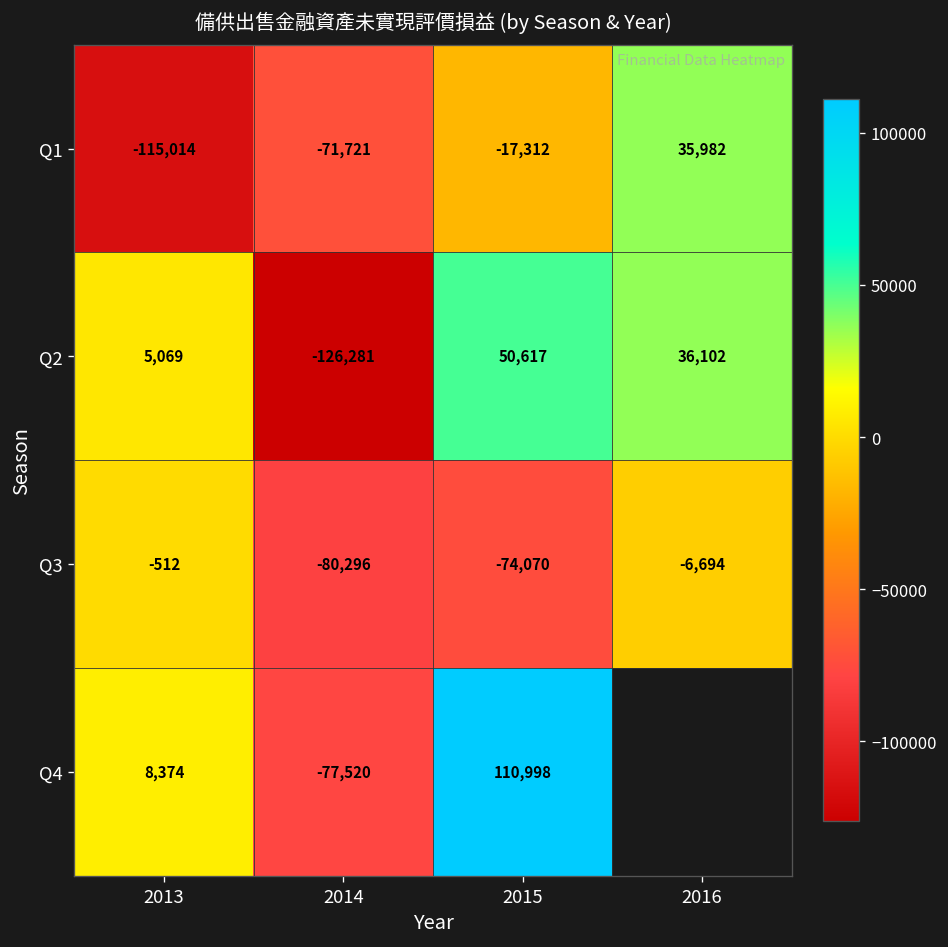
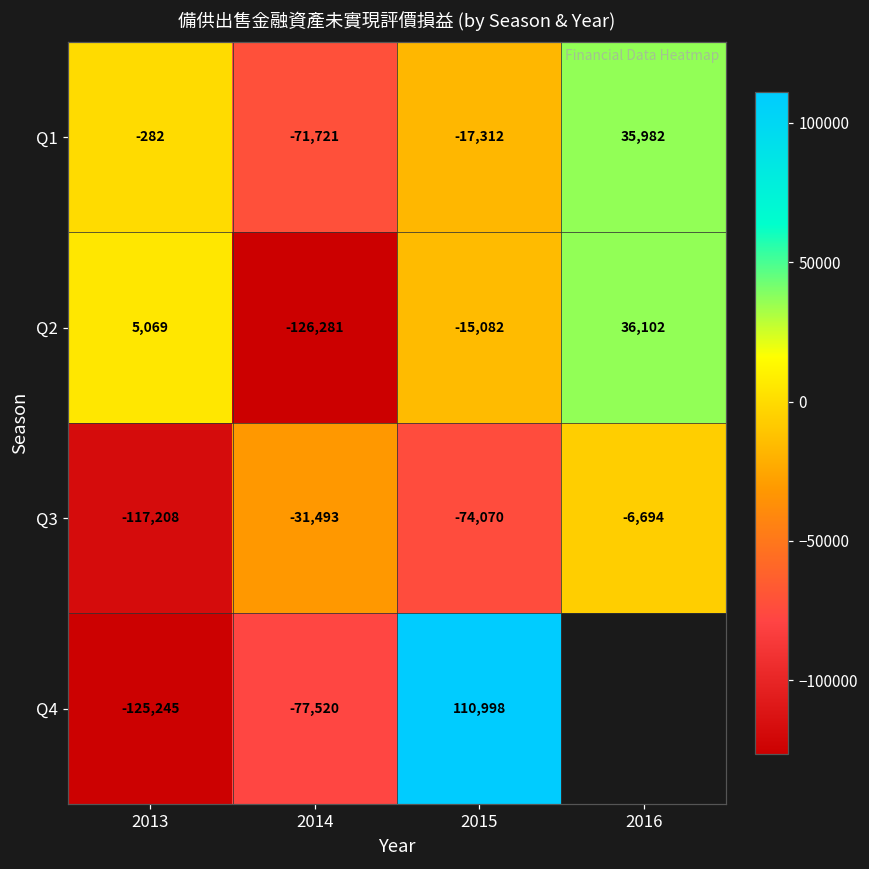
Q1, 2013: -115,014 -> -282
Q2, 2015: 50,617 -> -15,082
Q3, 2013: -512 -> -117,208
Q3, 2014: -80,296 -> -31,493
Q4, 2013: 8,374 -> -125,245
